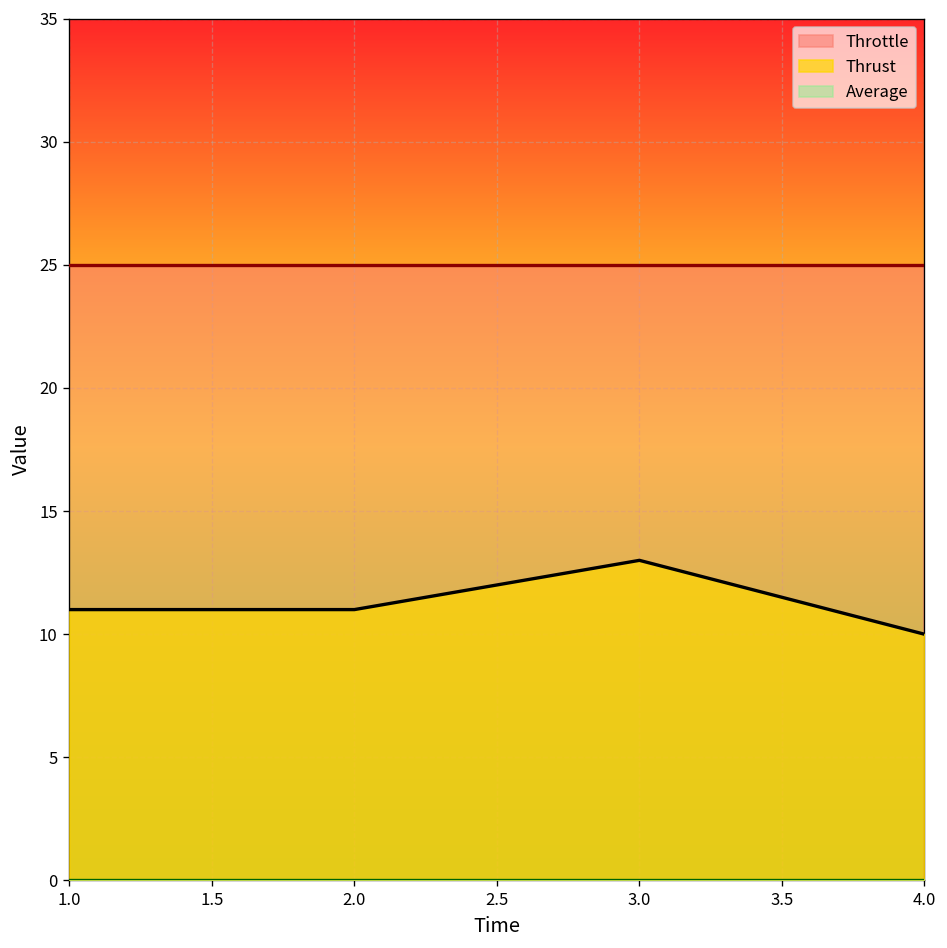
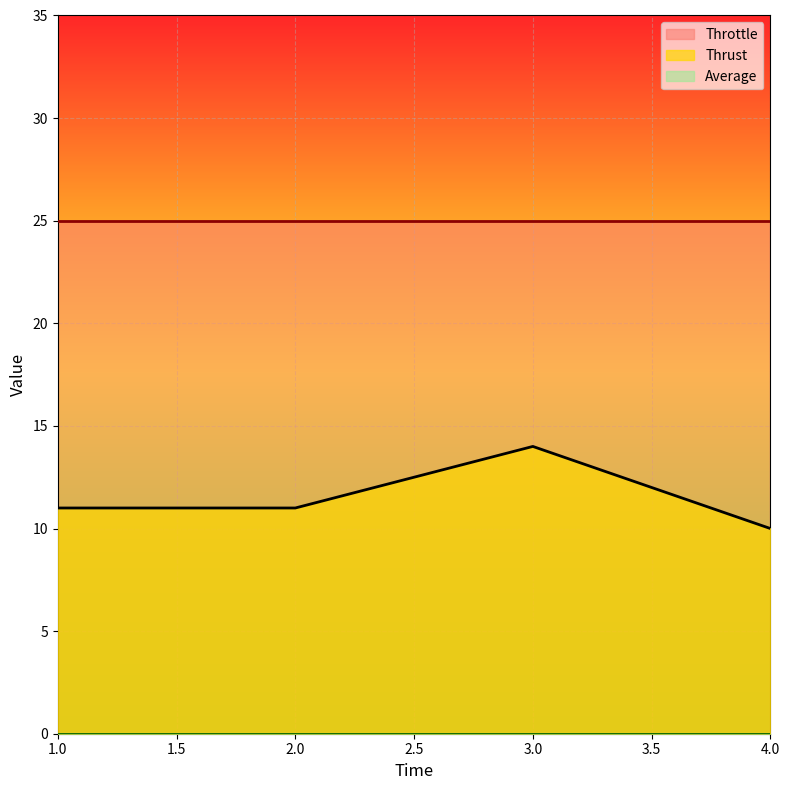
Thrust, 3.0: 13 -> 14
